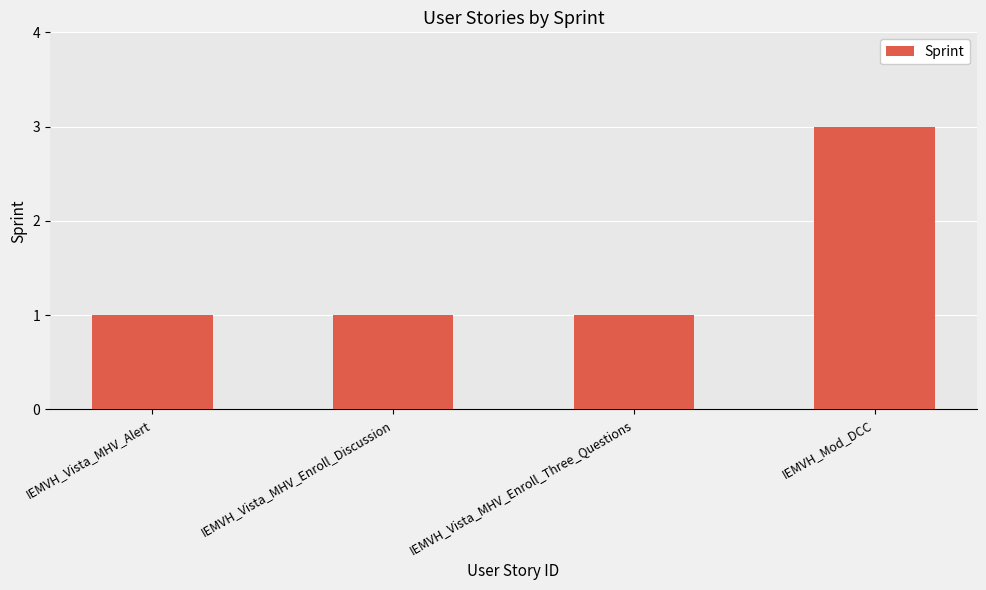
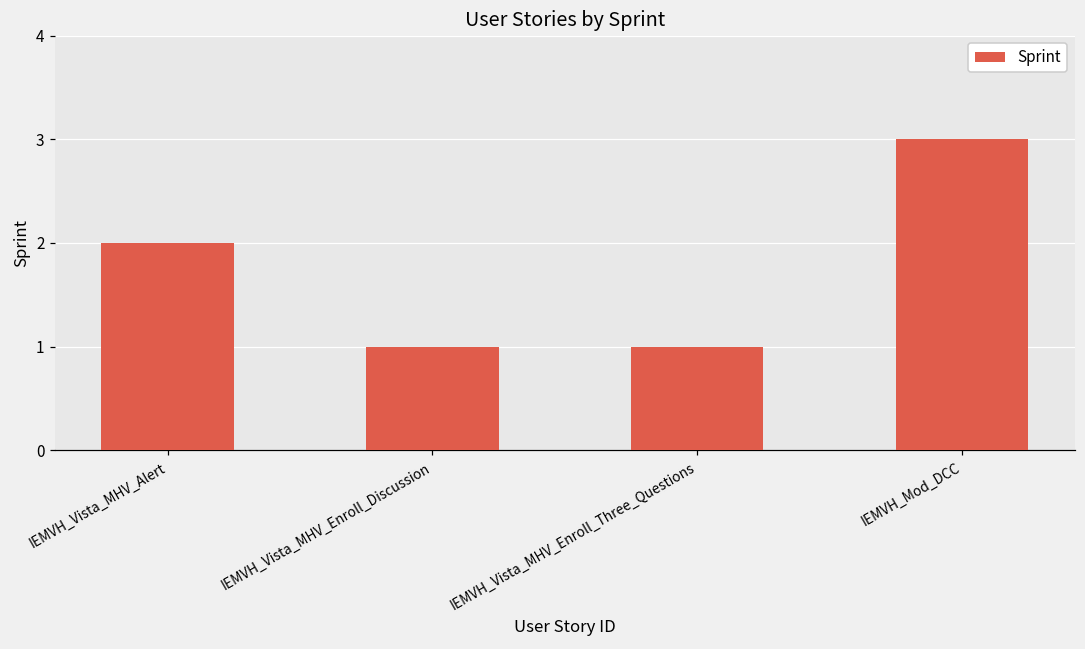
IEMVH_Vista_MHV_Alert: 1 -> 2
